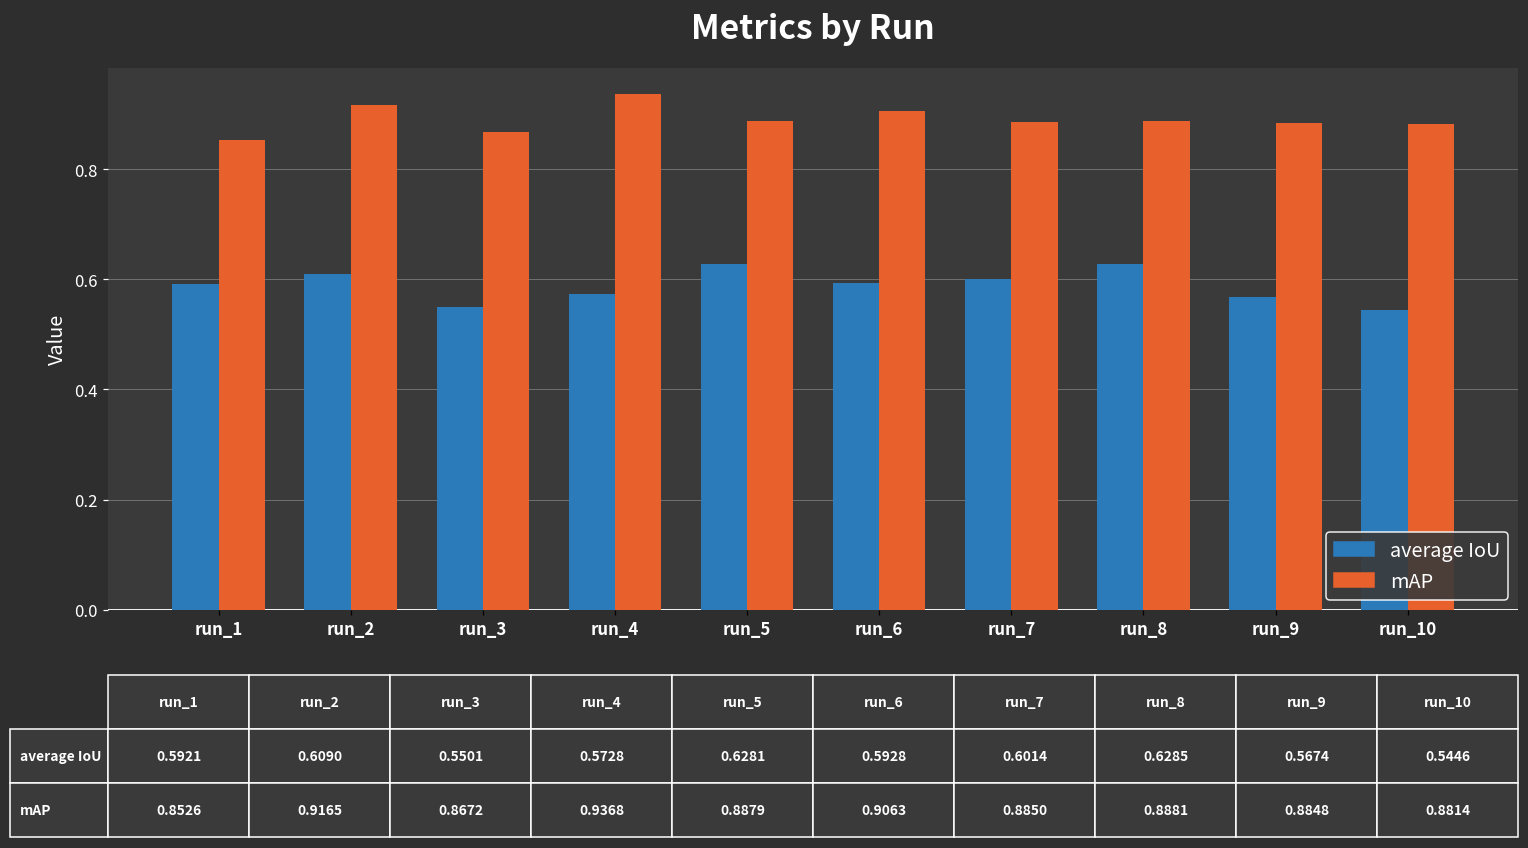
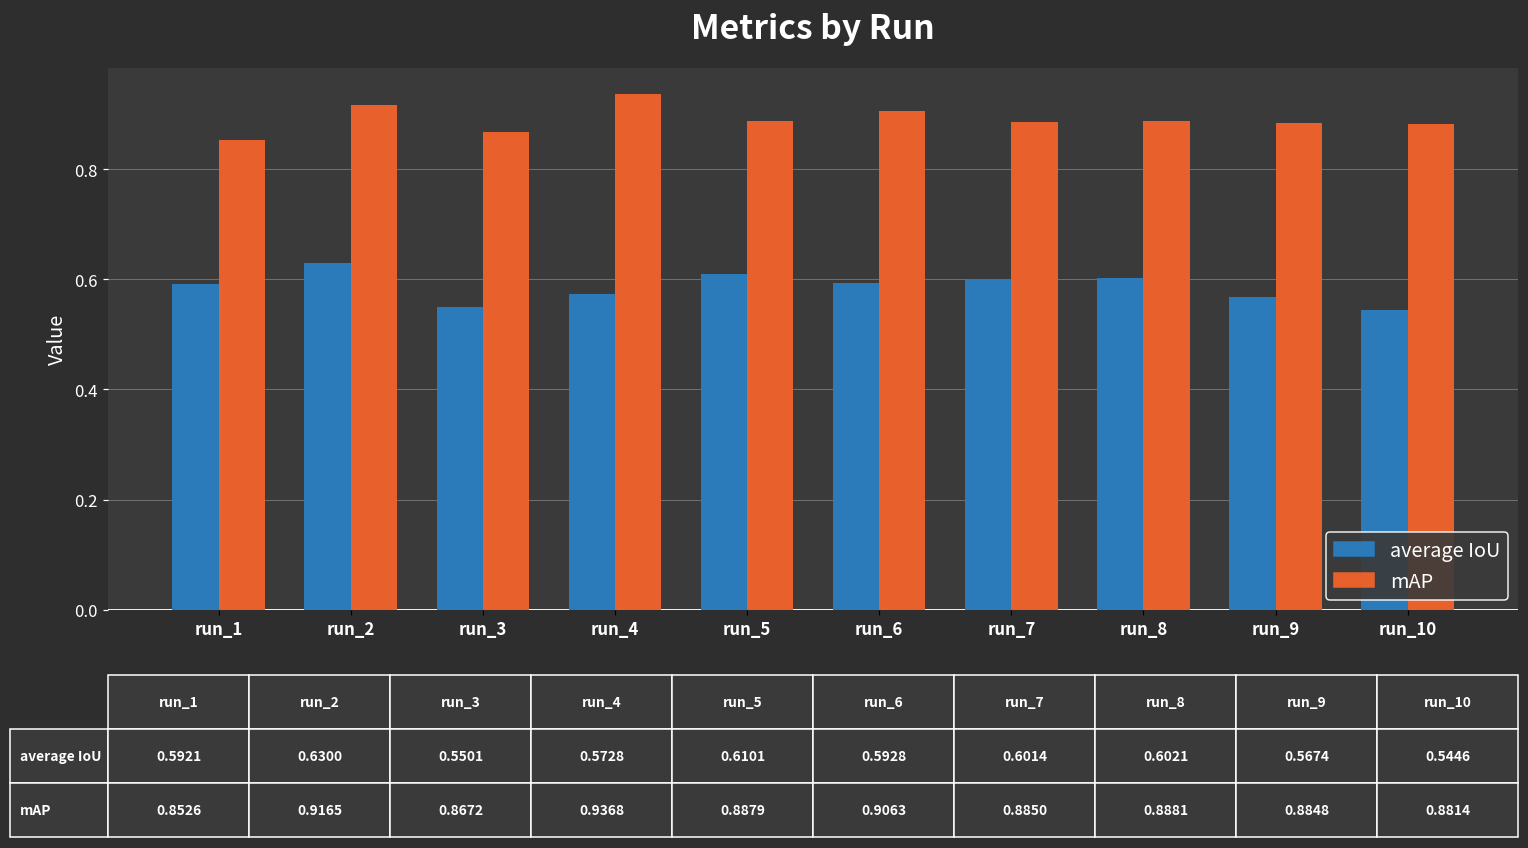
average IoU, run_2: 0.6090 -> 0.6300
average IoU, run_5: 0.6281 -> 0.6101
average IoU, run_8: 0.6285 -> 0.6021
